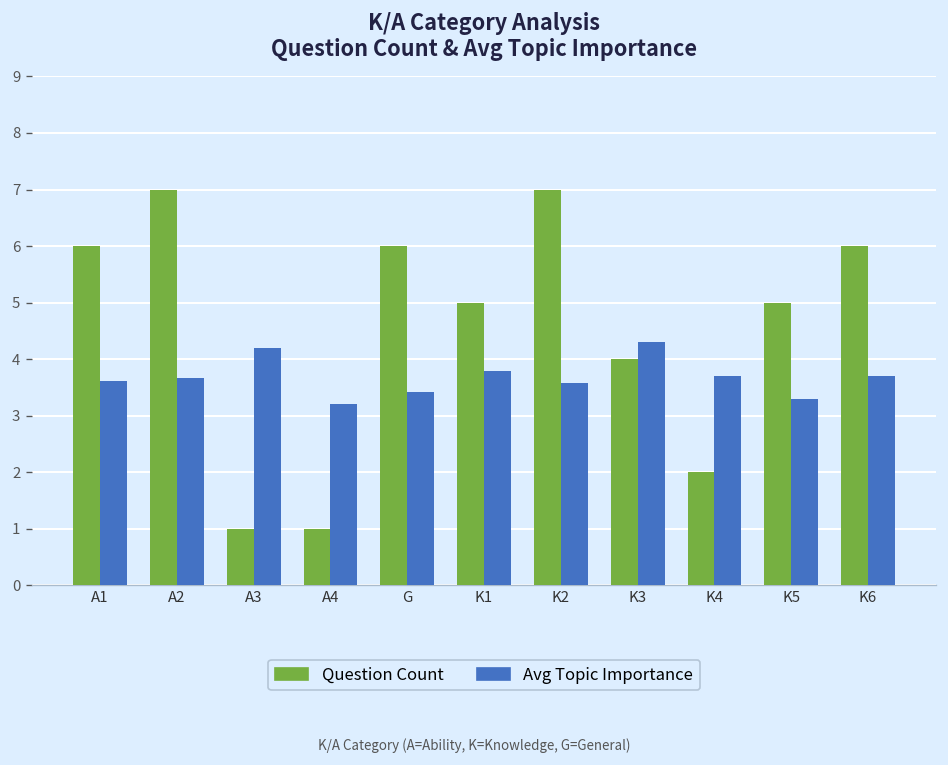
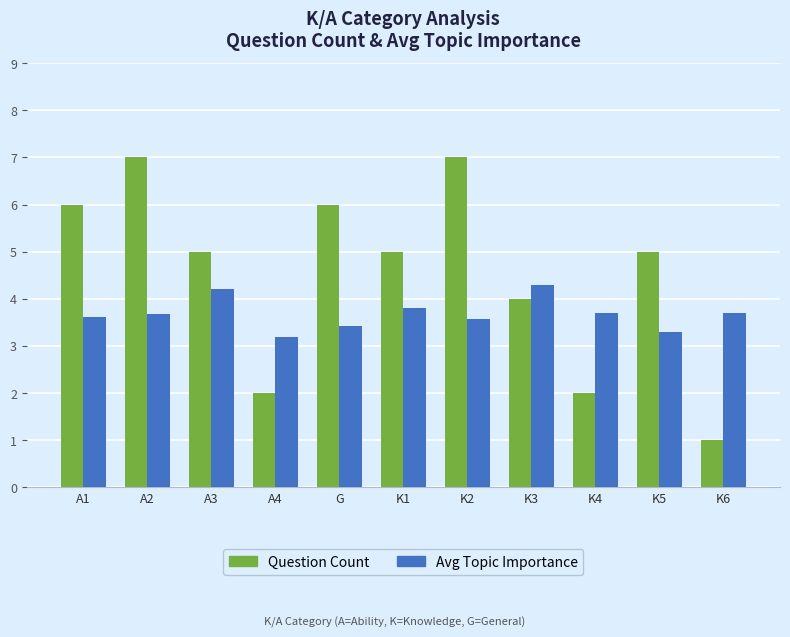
Question Count, A3: 1 -> 5
Question Count, A4: 1 -> 2
Question Count, K6: 6 -> 1
